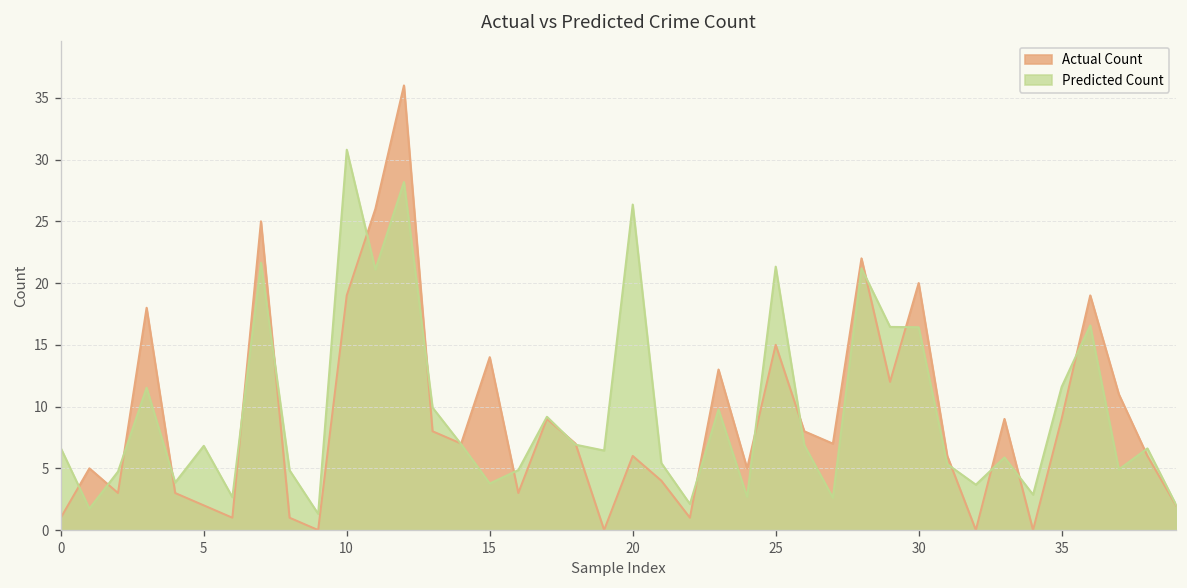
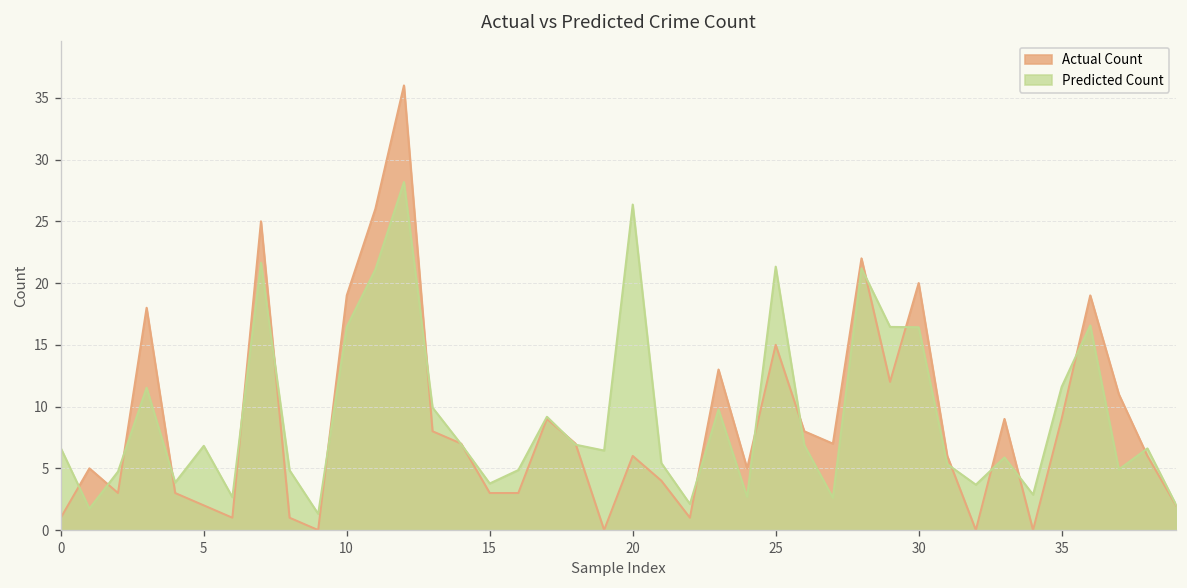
Predicted Count, 10: 30.8 -> 16.5
Actual Count, 15: 14 -> 3
